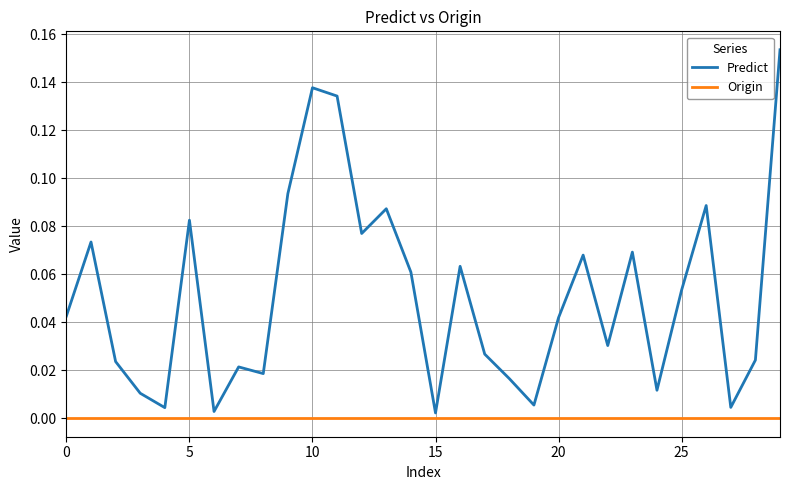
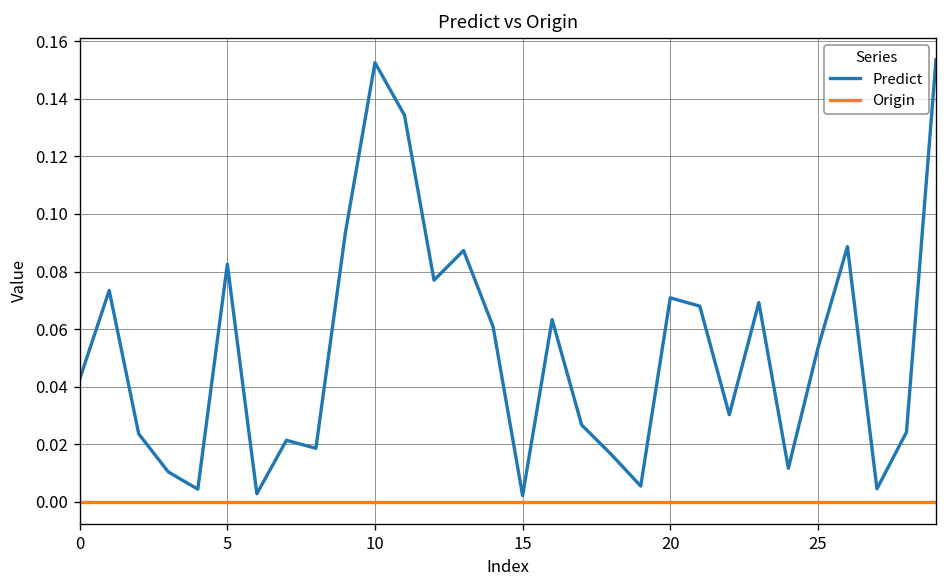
Predict, 10: 0.138 -> 0.153
Predict, 20: 0.042 -> 0.071
